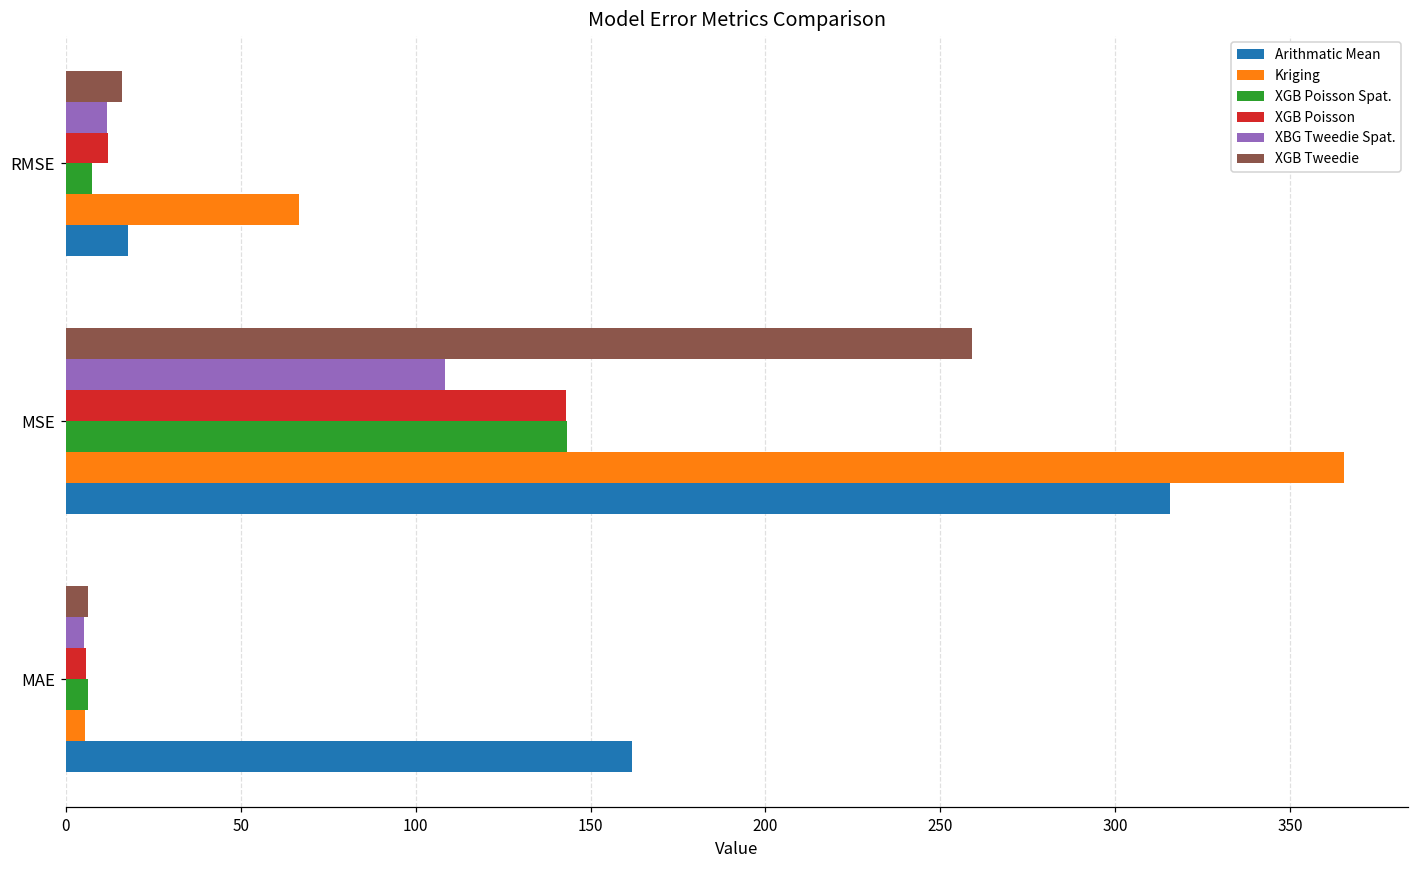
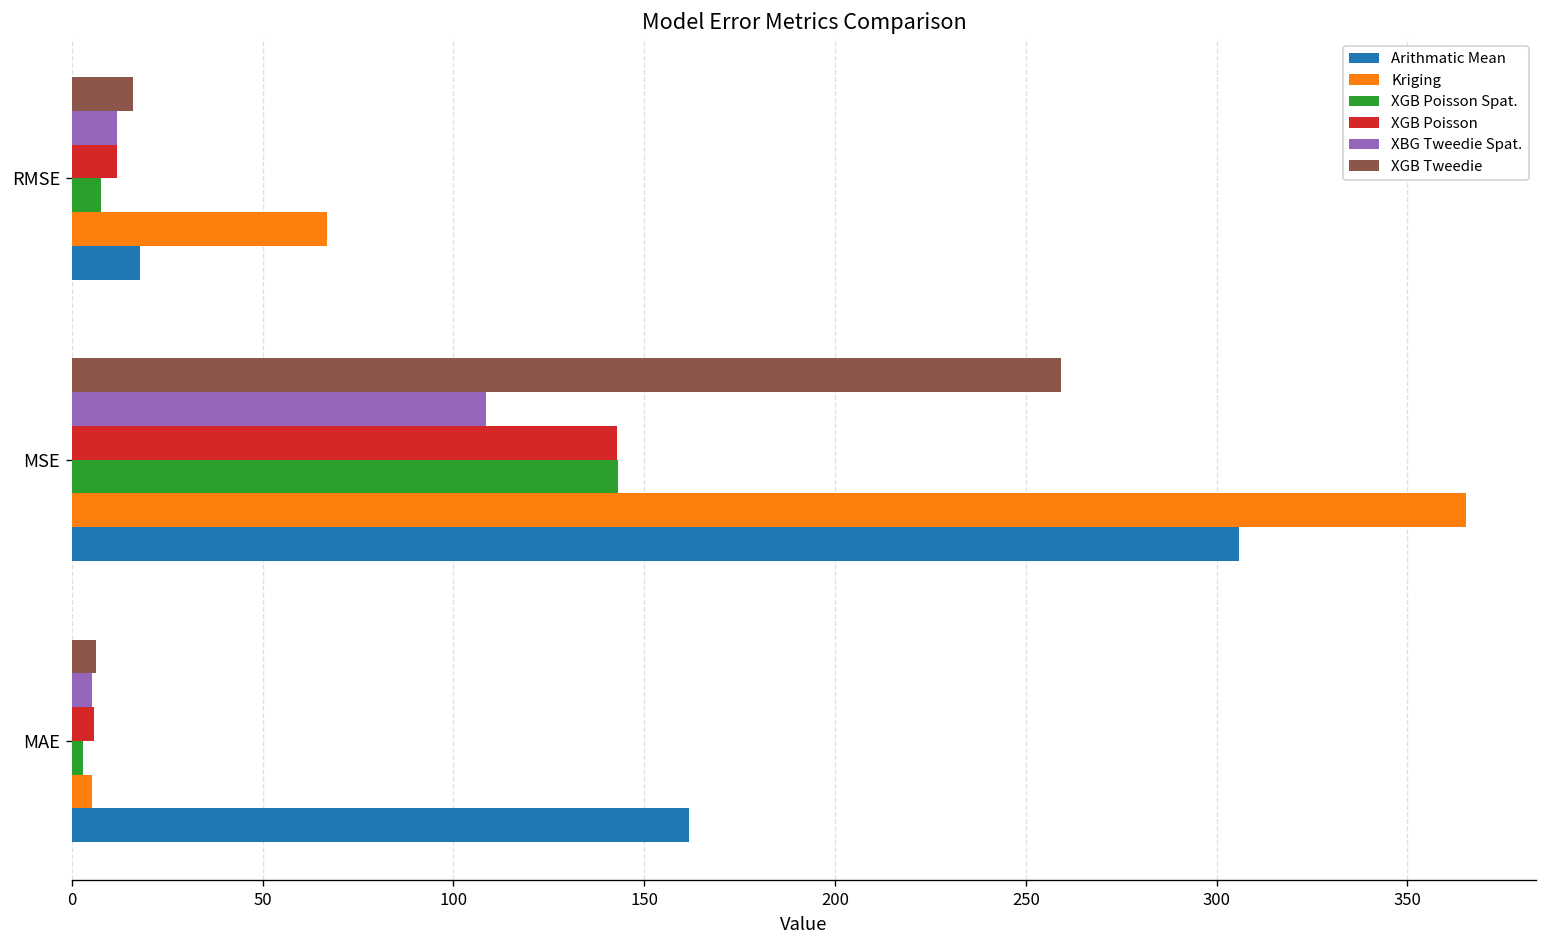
Arithmatic Mean, MSE: 316 -> 306
XGB Poisson Spat., MAE: 6 -> 3
